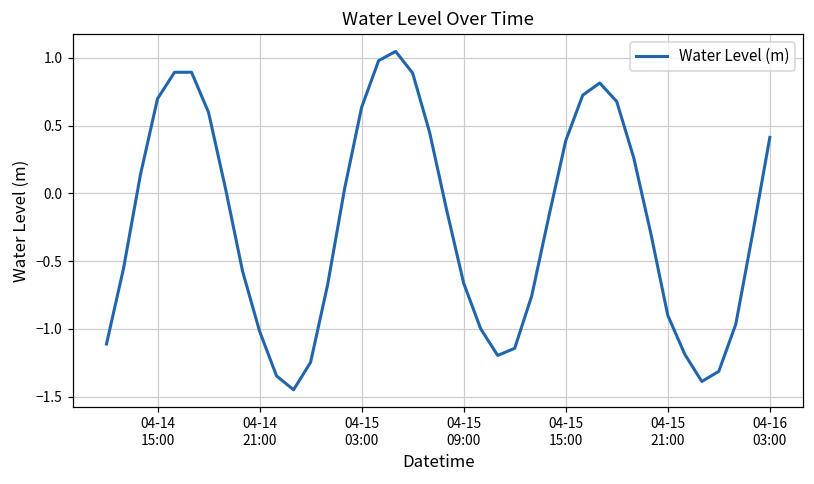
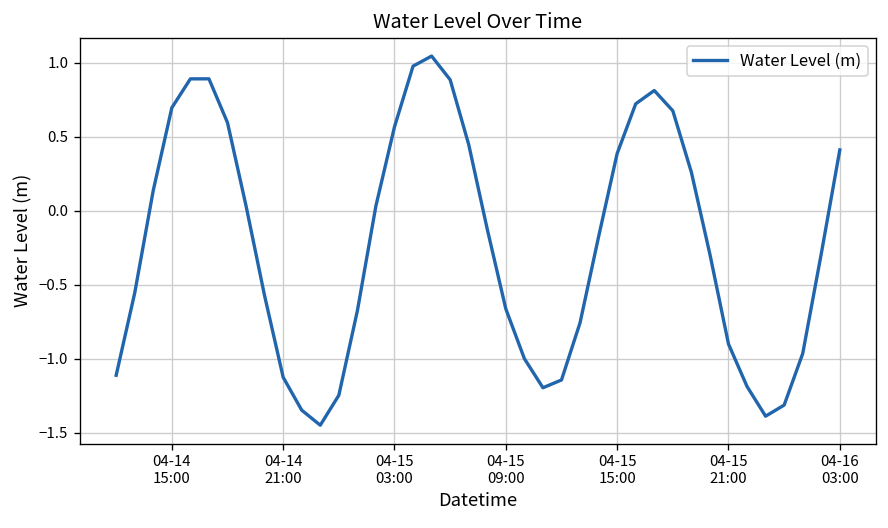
04-14 21:00: -1.02 -> -1.12
04-15 03:00: 0.63 -> 0.57
